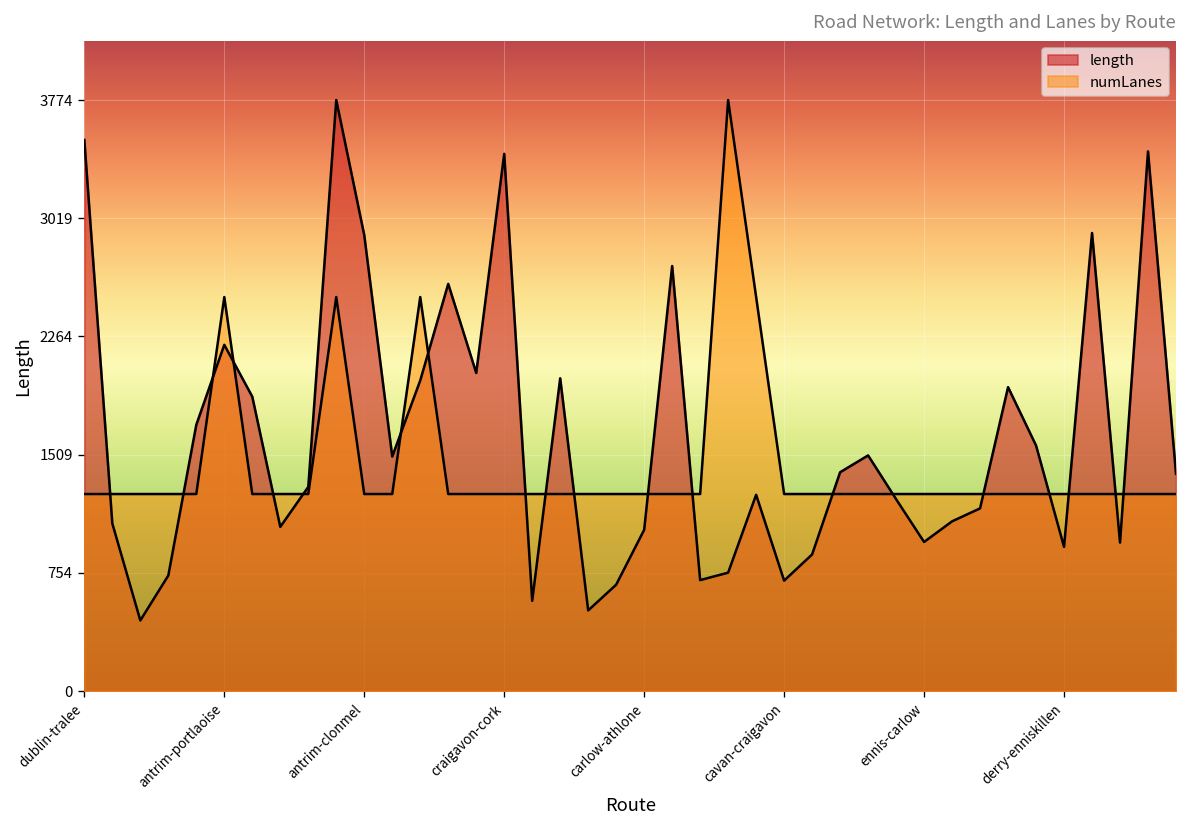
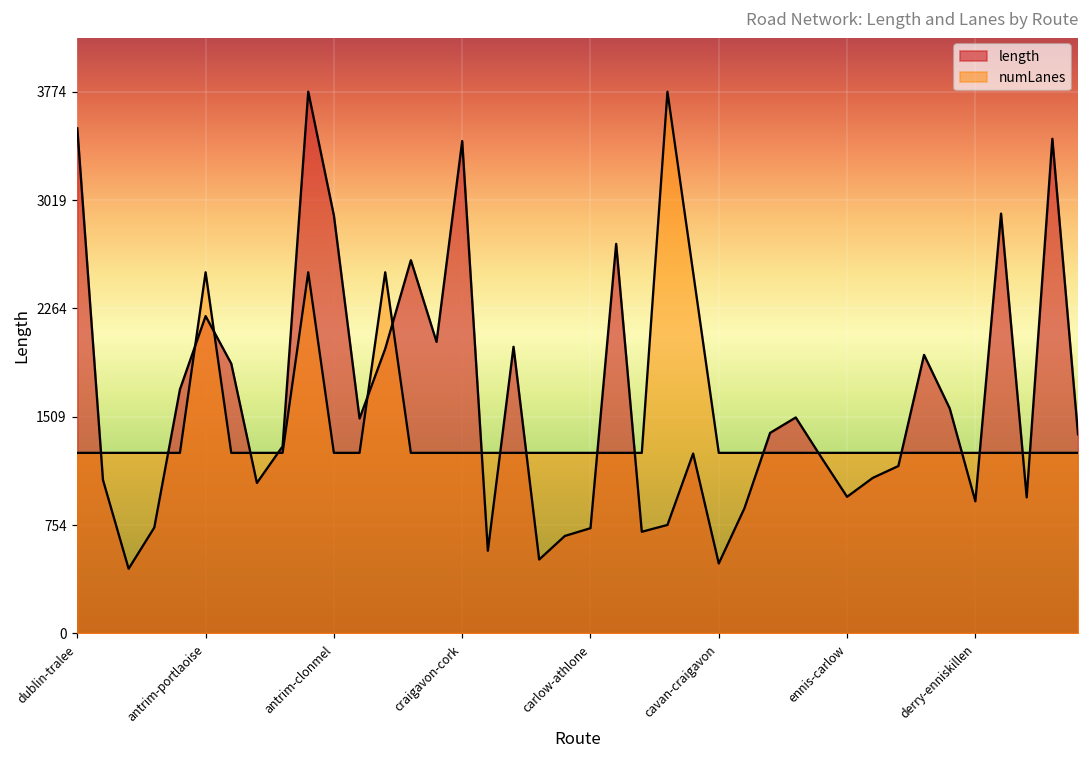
length, carlow-athlone: 1030 -> 730
length, cavan-craigavon: 710 -> 490
